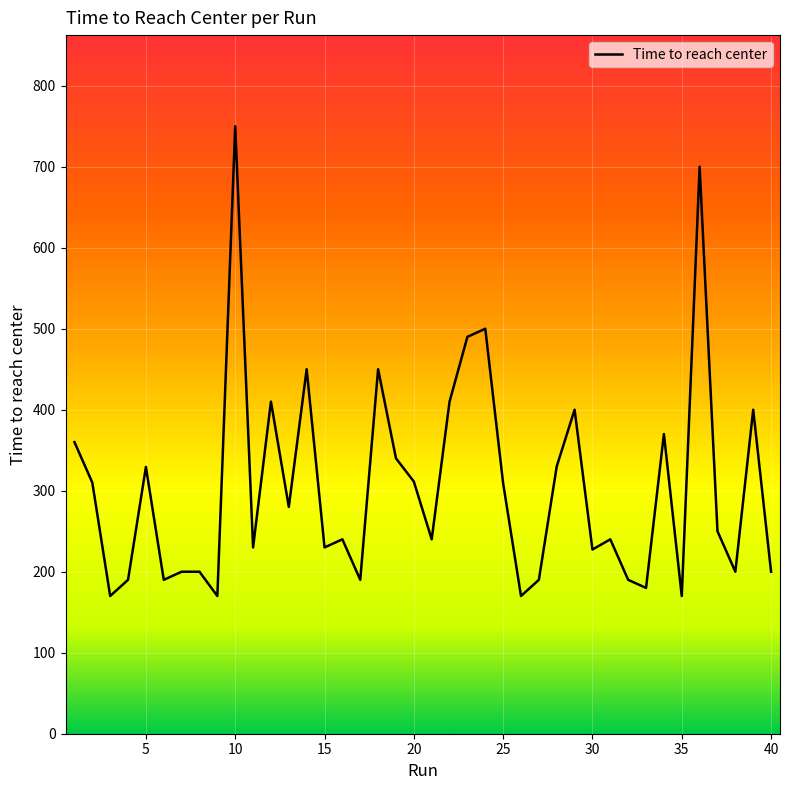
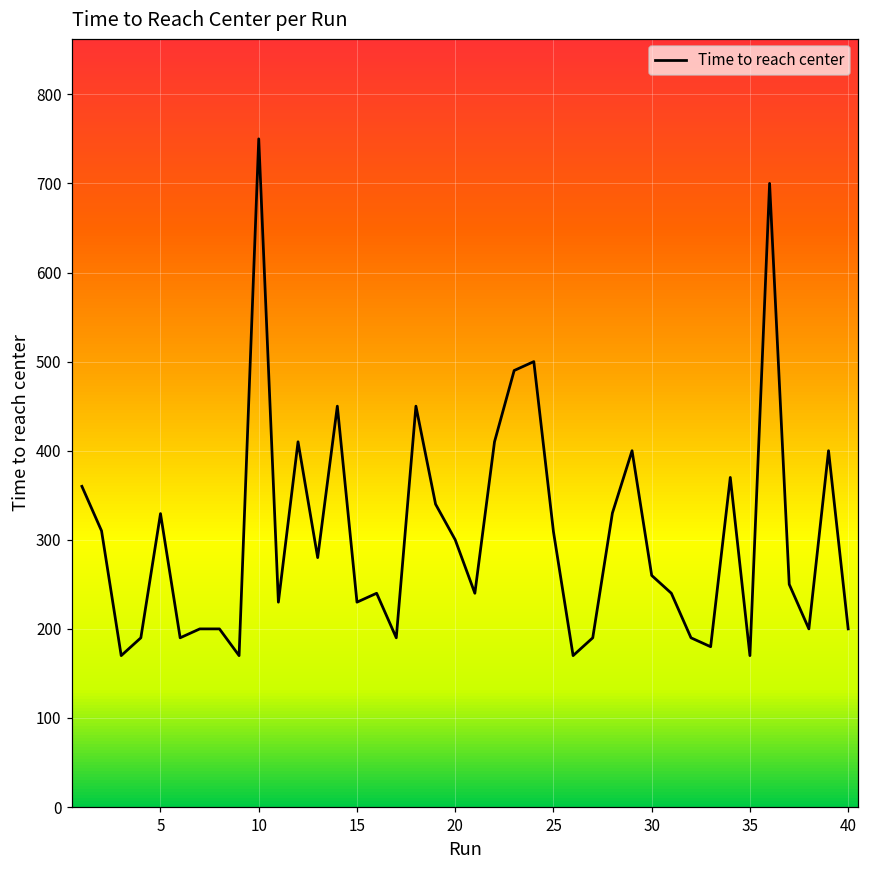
20: 310 -> 300
30: 230 -> 260
